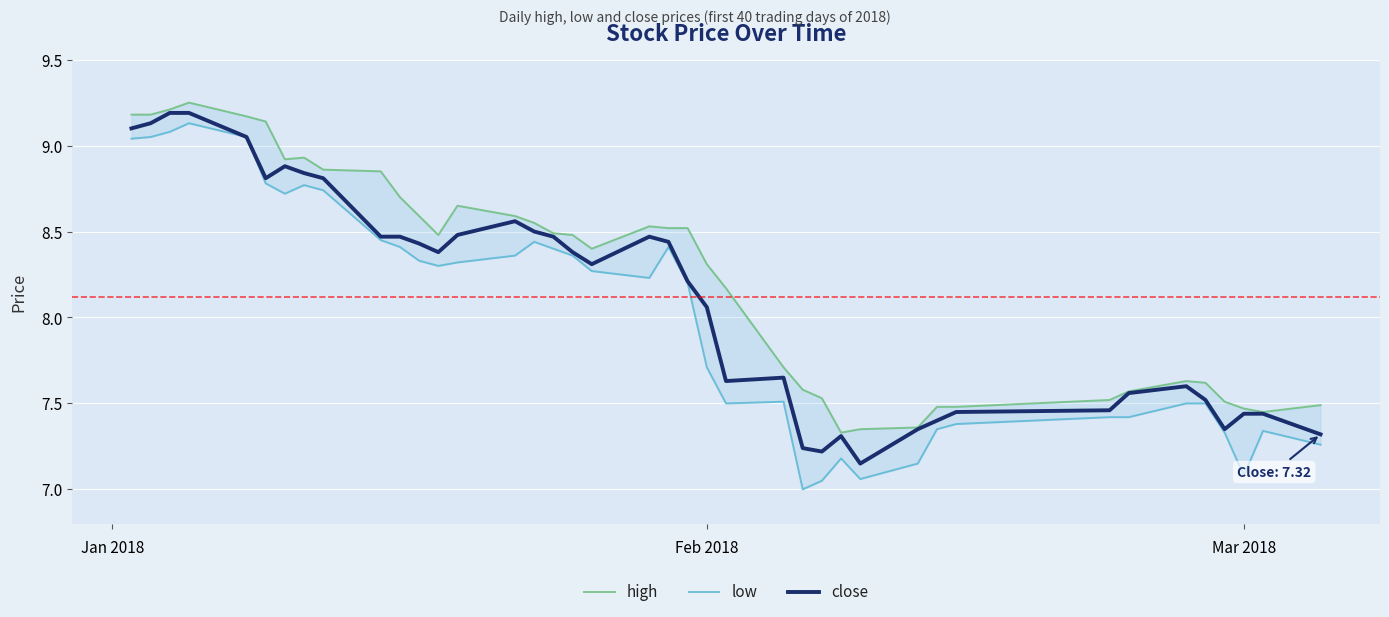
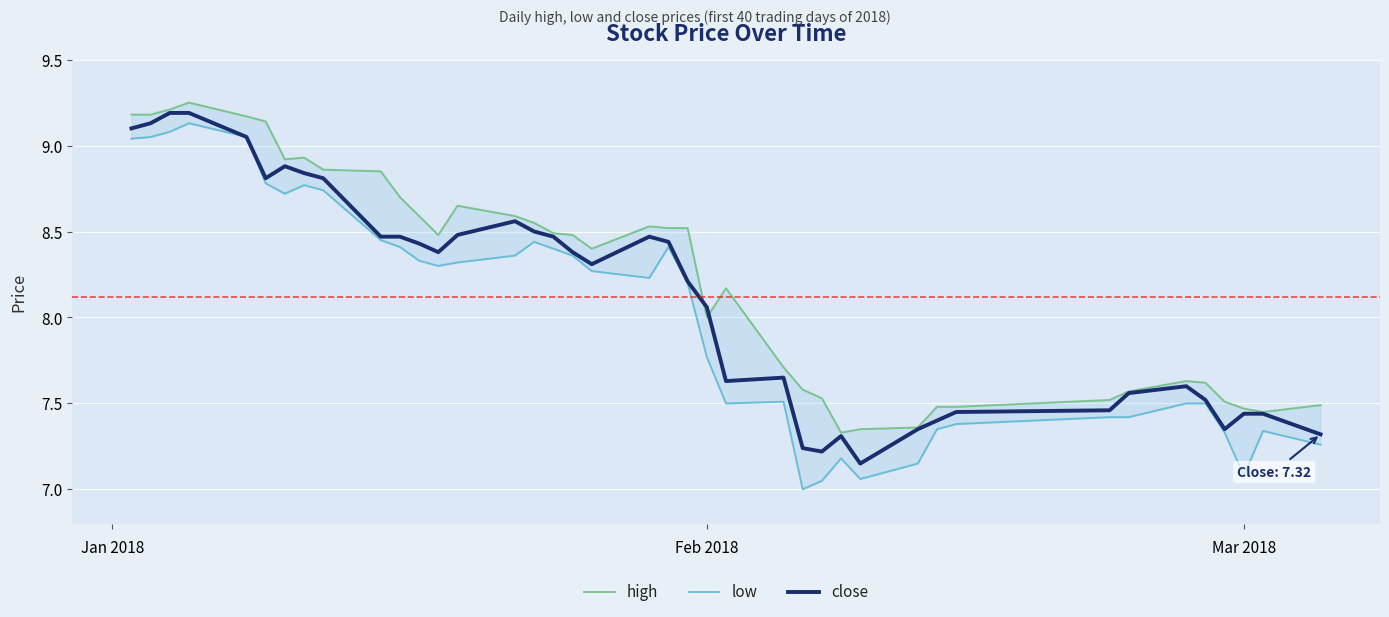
high, Feb 2018: 8.31 -> 8.00
low, Feb 2018: 7.71 -> 7.77
